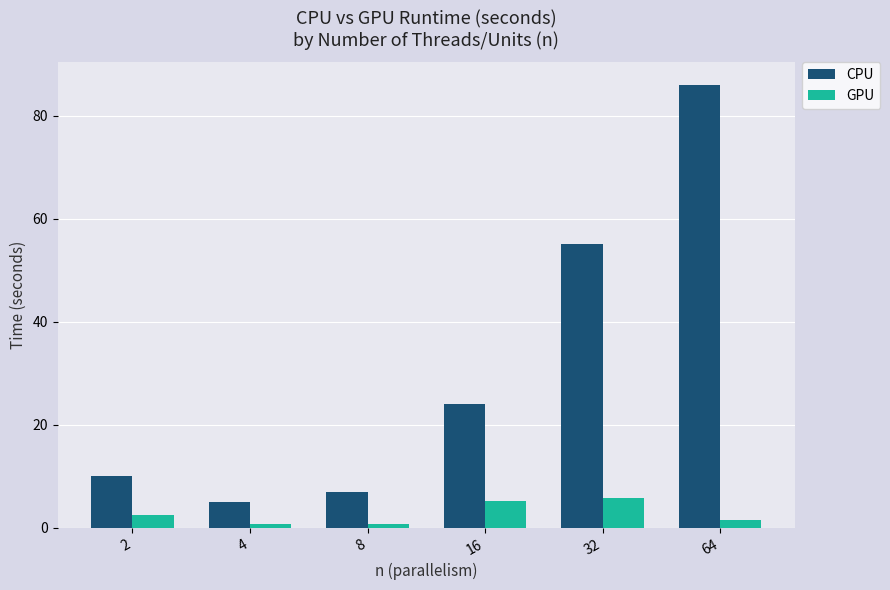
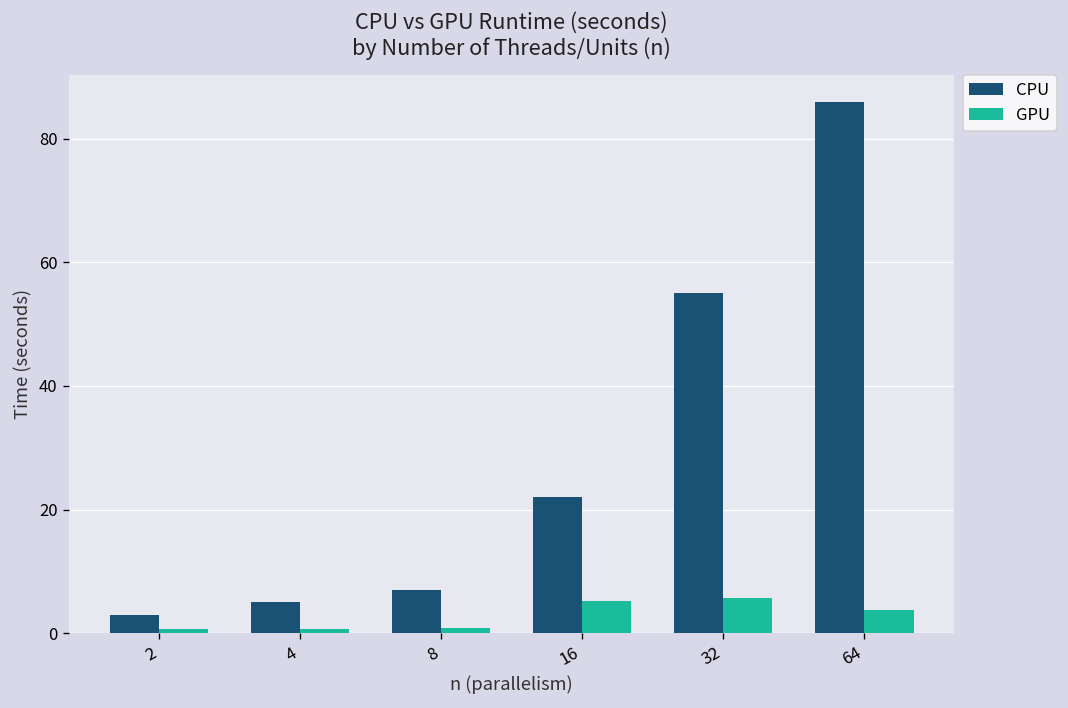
CPU, 2: 10 -> 3
GPU, 2: 2 -> 1
CPU, 16: 24 -> 22
GPU, 64: 1 -> 4
